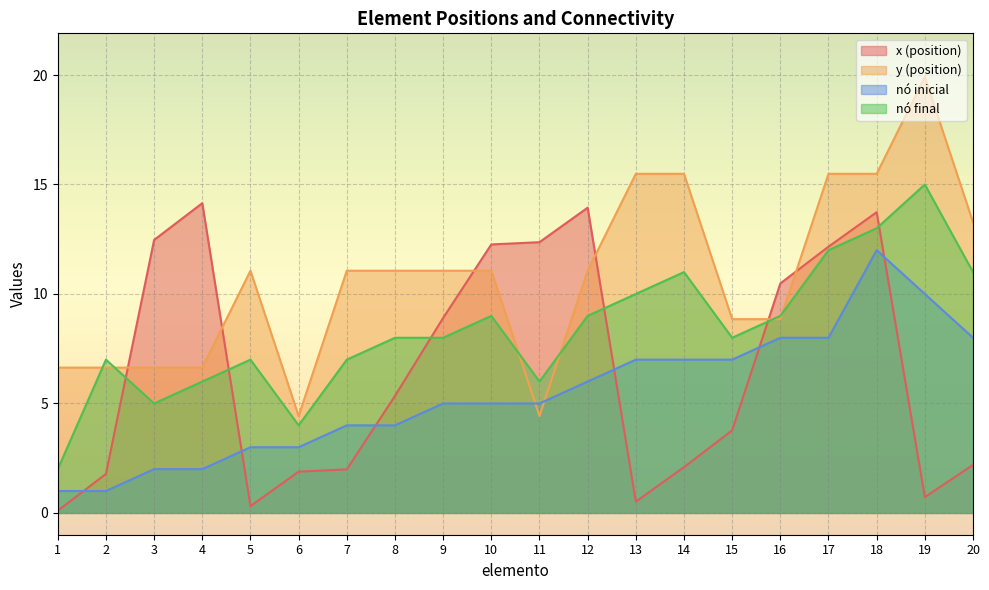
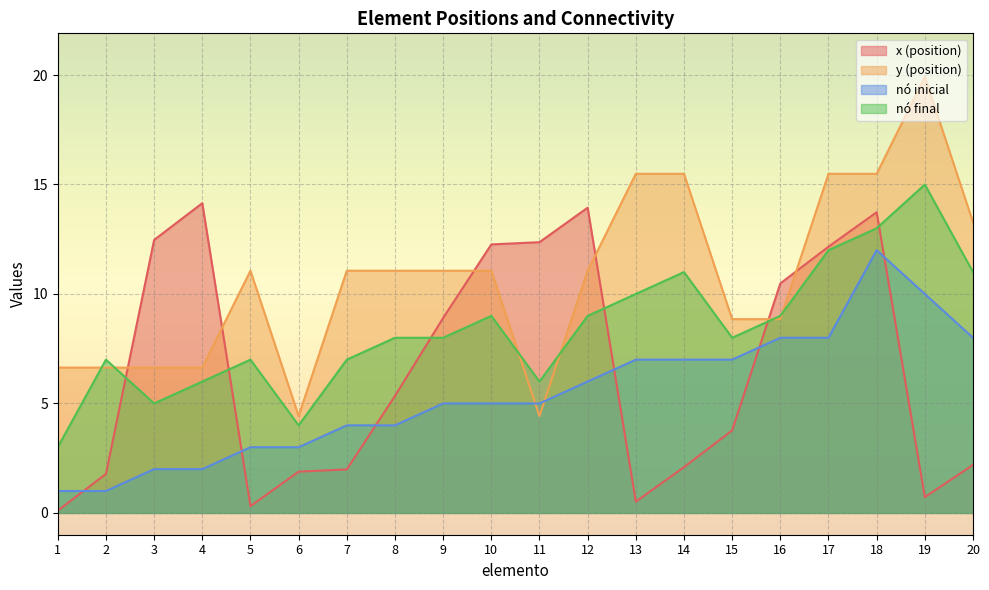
nó final, 1: 2 -> 3
